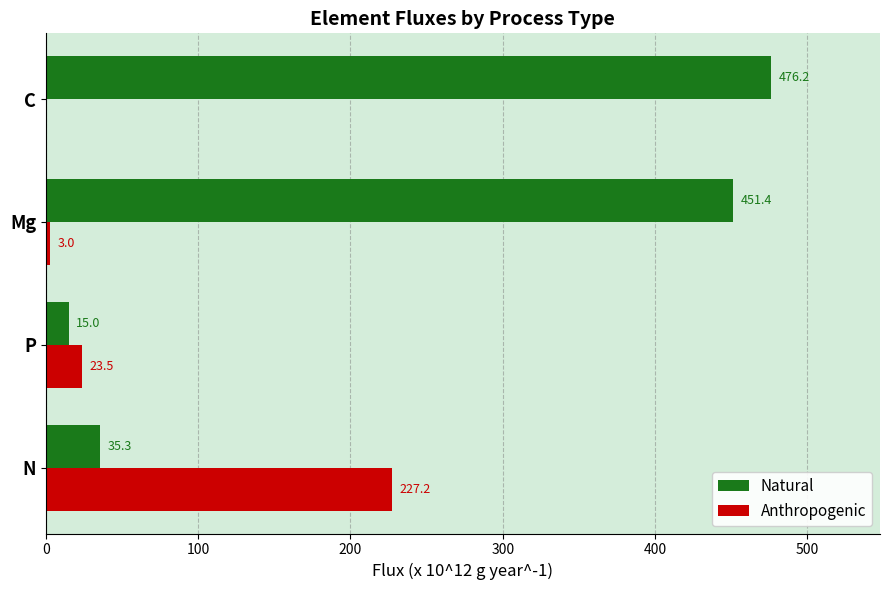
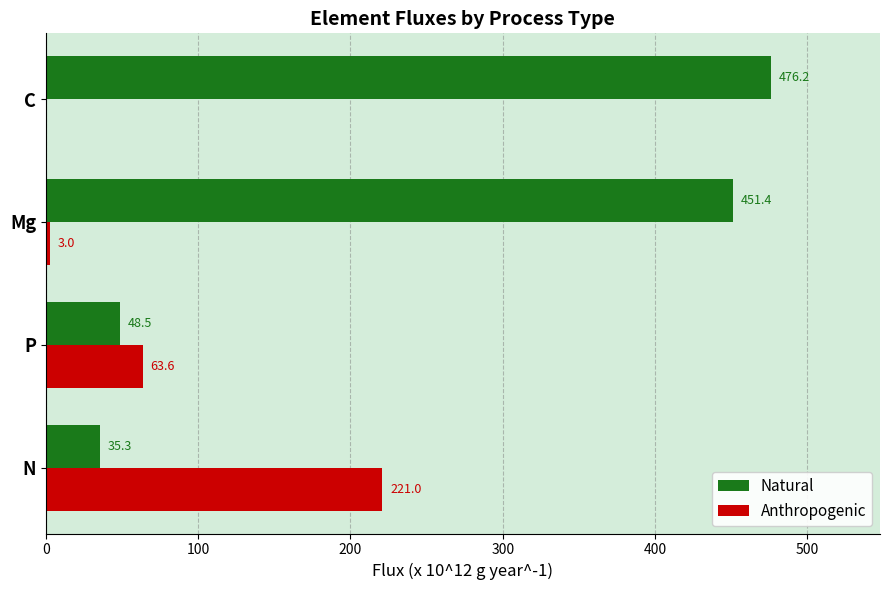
Natural, P: 15.0 -> 48.5
Anthropogenic, P: 23.5 -> 63.6
Anthropogenic, N: 227.2 -> 221.0
